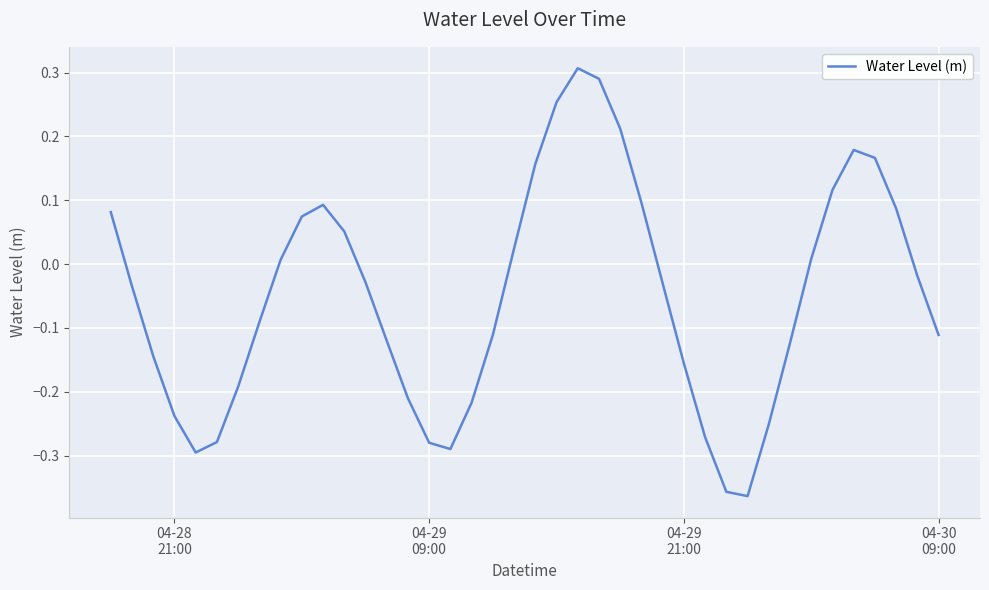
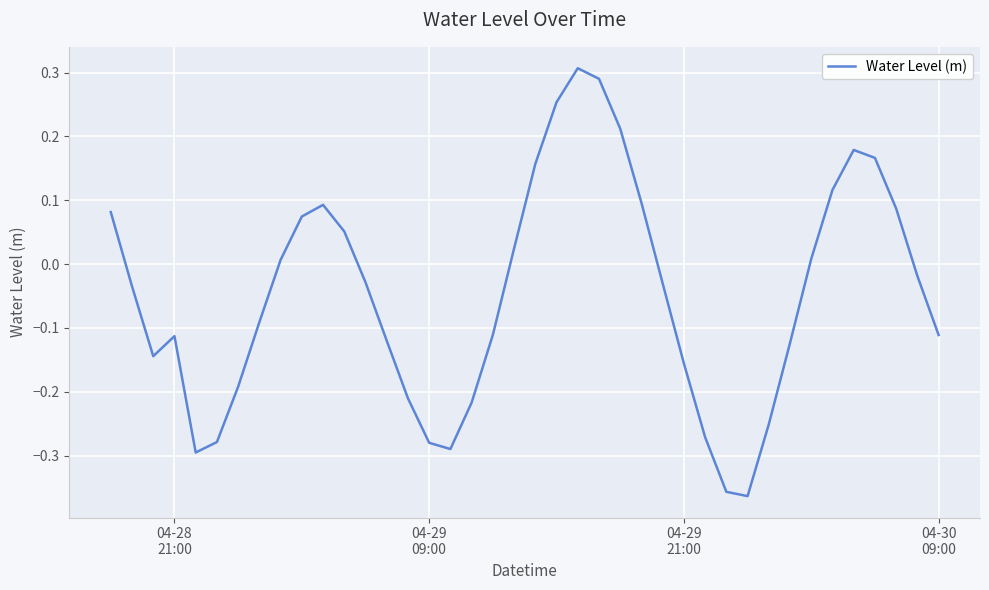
04-28 21:00: -0.24 -> -0.11
